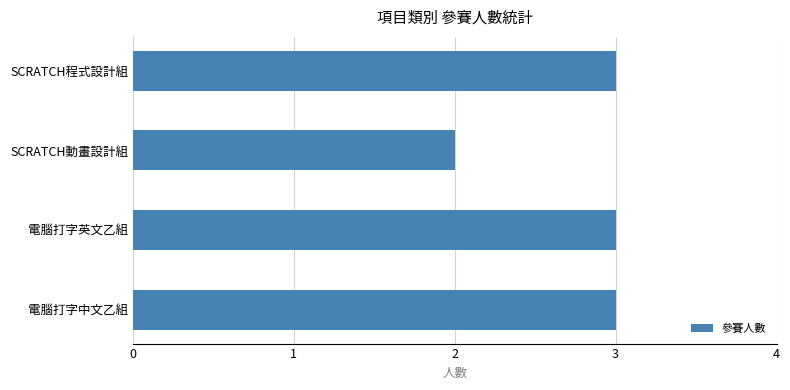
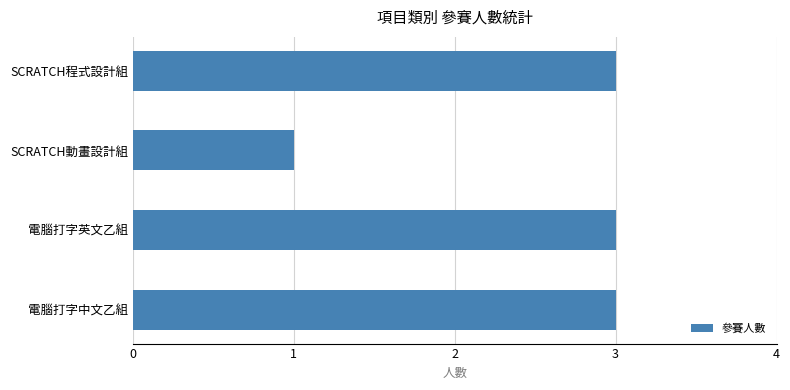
SCRATCH動畫設計組: 2 -> 1
